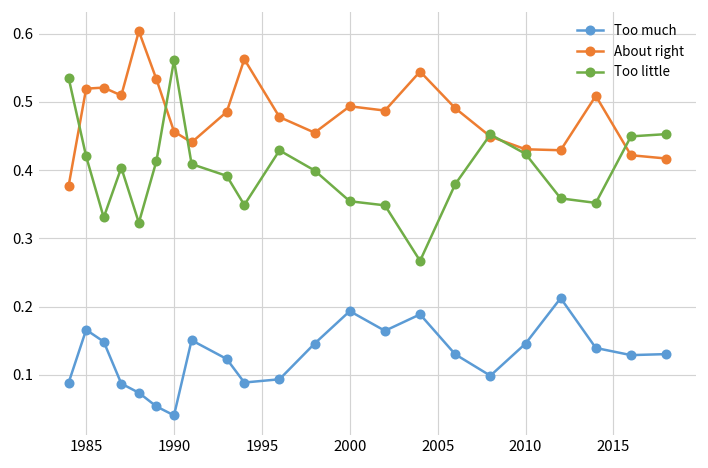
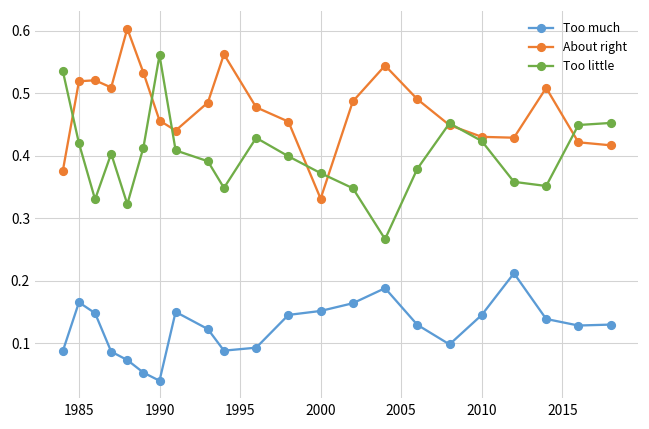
Too much, 2000: 0.19 -> 0.15
About right, 2000: 0.49 -> 0.33
Too little, 2000: 0.35 -> 0.37
